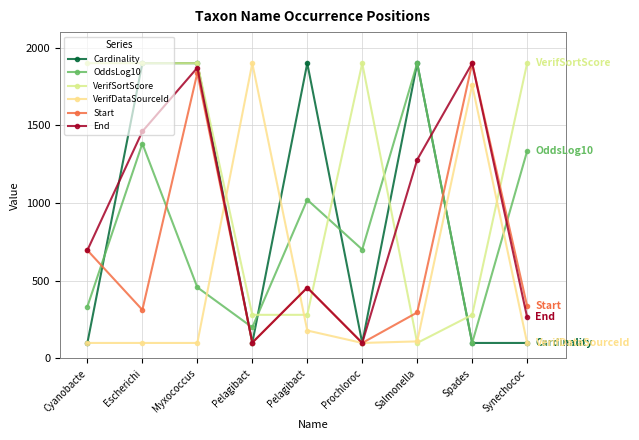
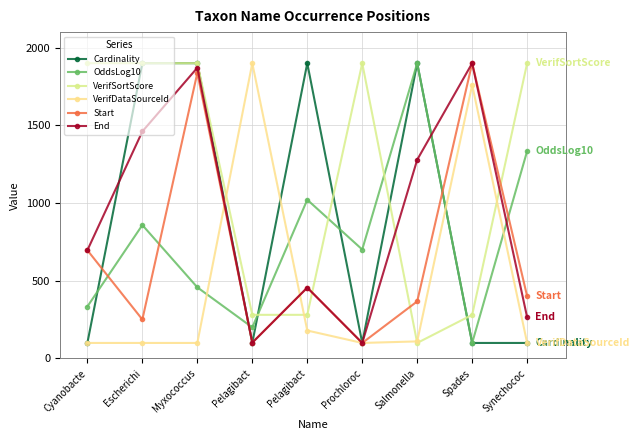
OddsLog10, Escherichi: 1380 -> 860
Start, Escherichi: 310 -> 250
Start, Salmonella: 300 -> 370
Start, Synechococ: 340 -> 400
